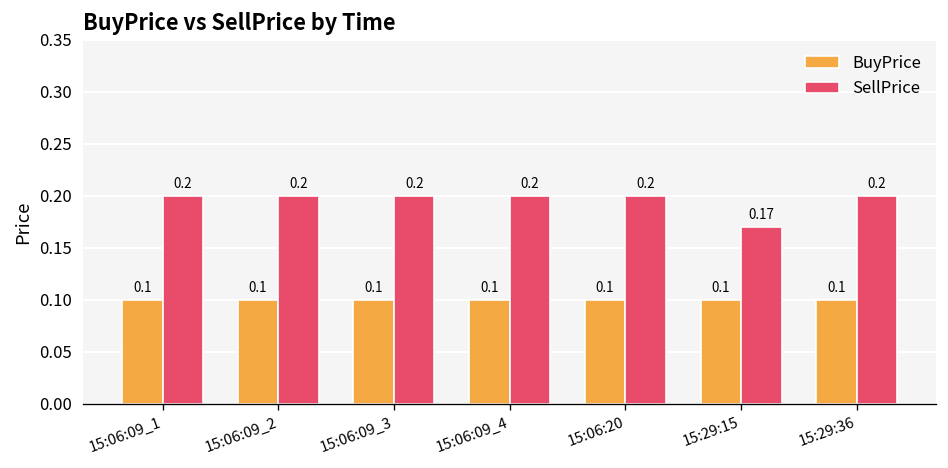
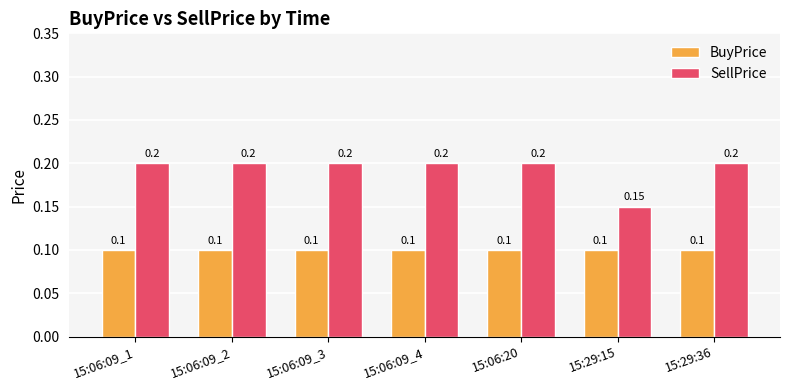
SellPrice, 15:29:15: 0.17 -> 0.15
